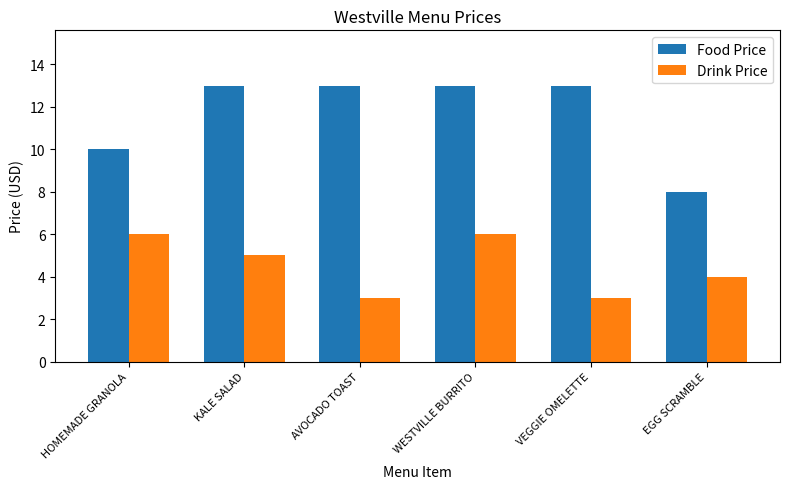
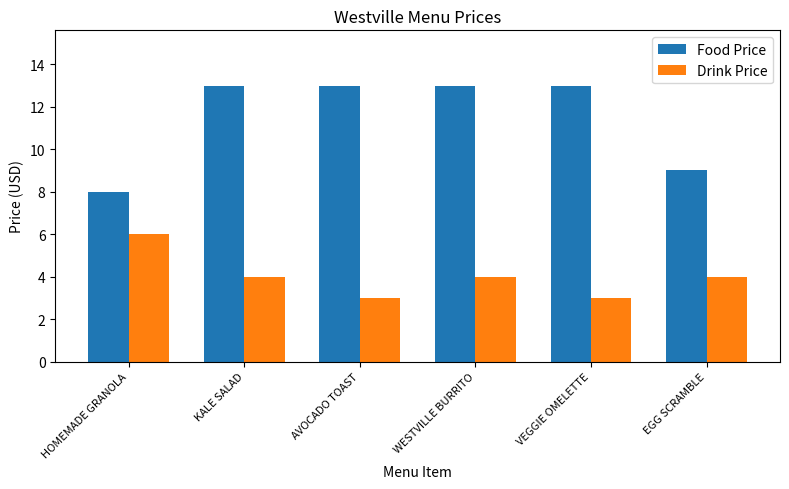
Food Price, HOMEMADE GRANOLA: 10 -> 8
Drink Price, KALE SALAD: 5 -> 4
Drink Price, WESTVILLE BURRITO: 6 -> 4
Food Price, EGG SCRAMBLE: 8 -> 9
